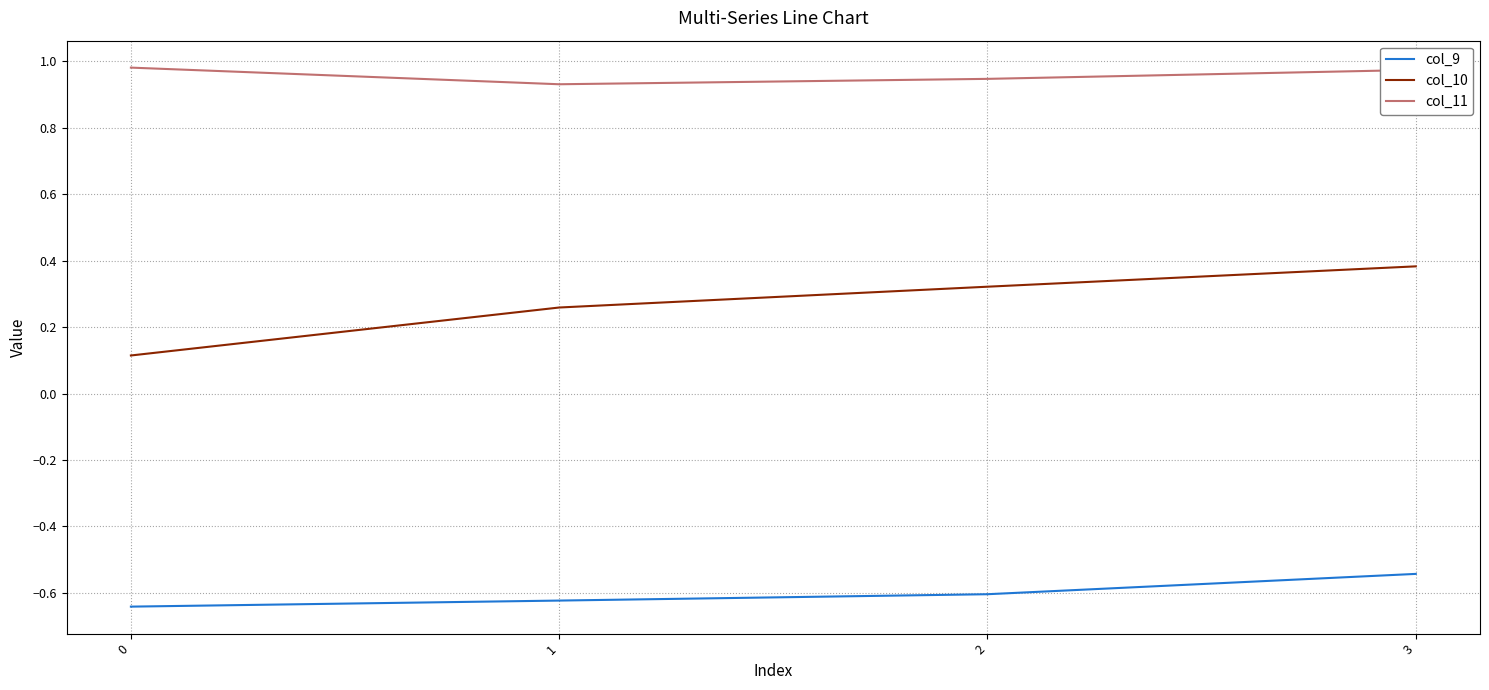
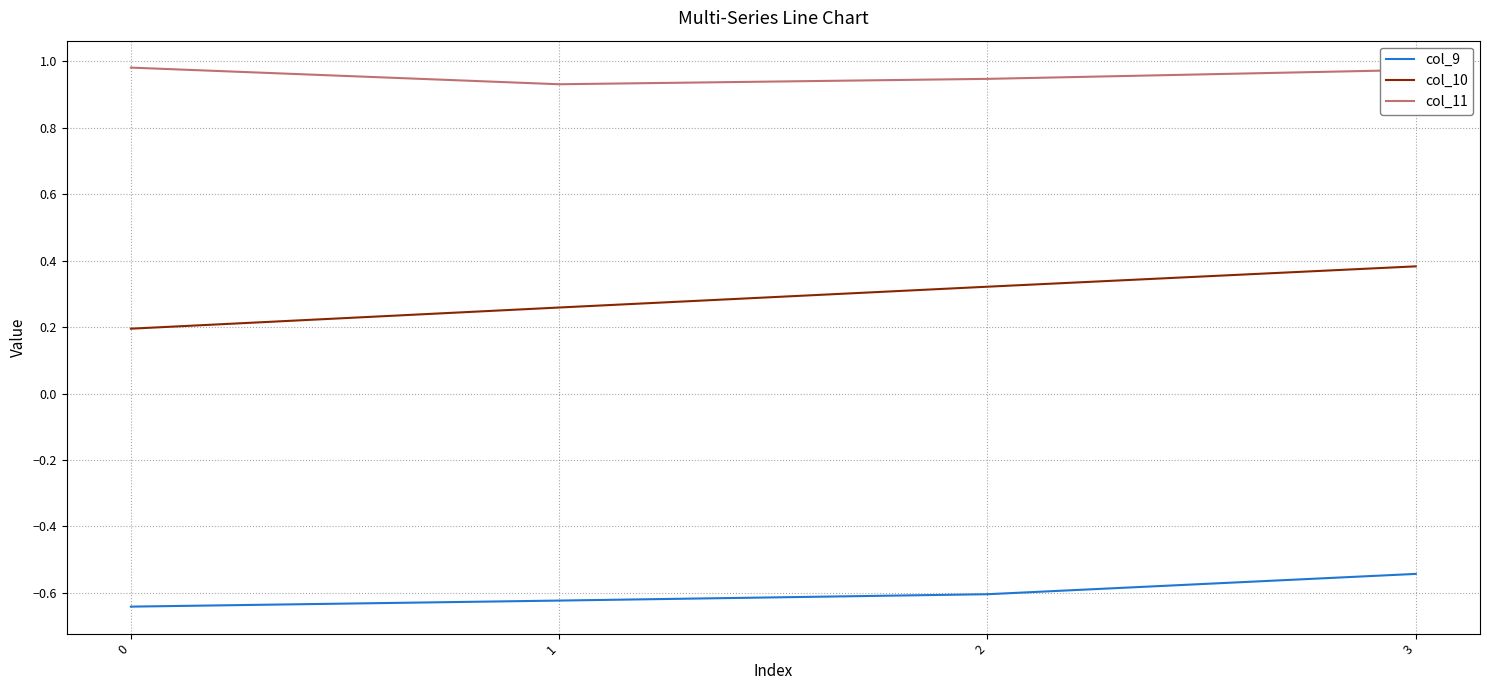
col_10, 0: 0.11 -> 0.20
